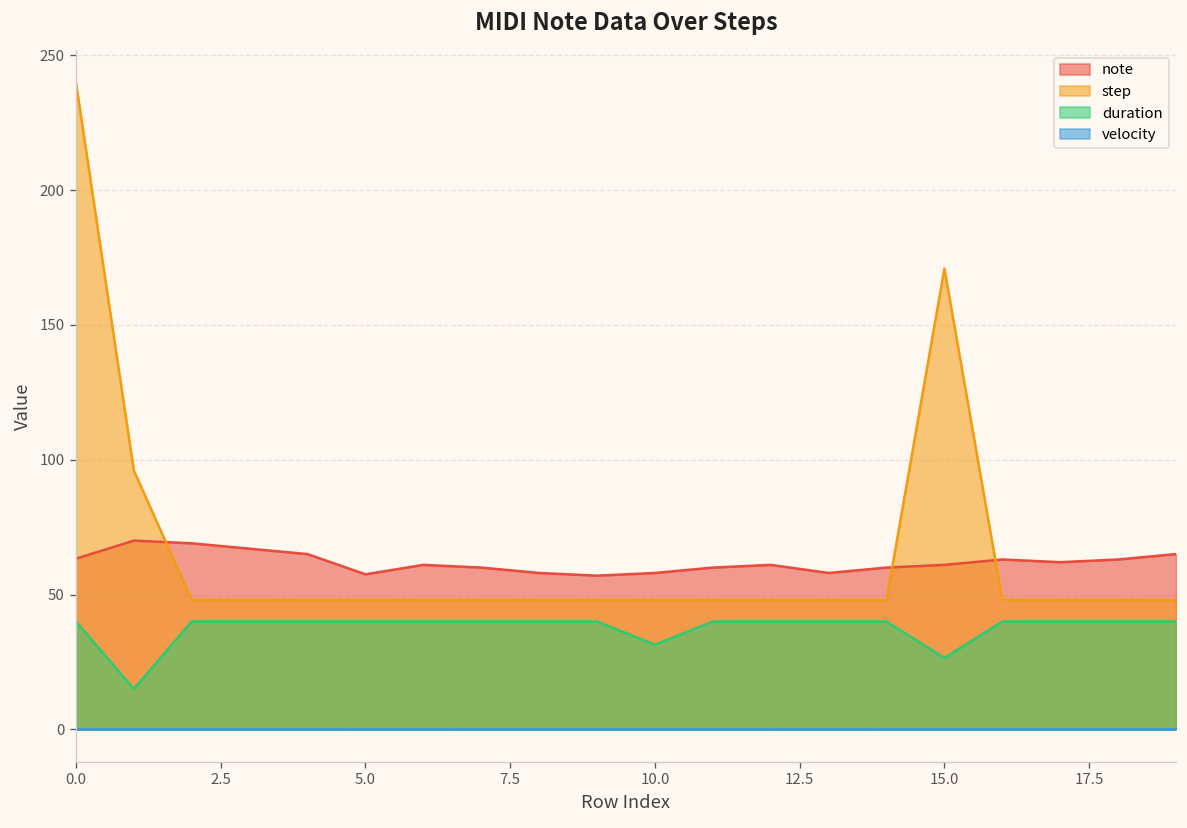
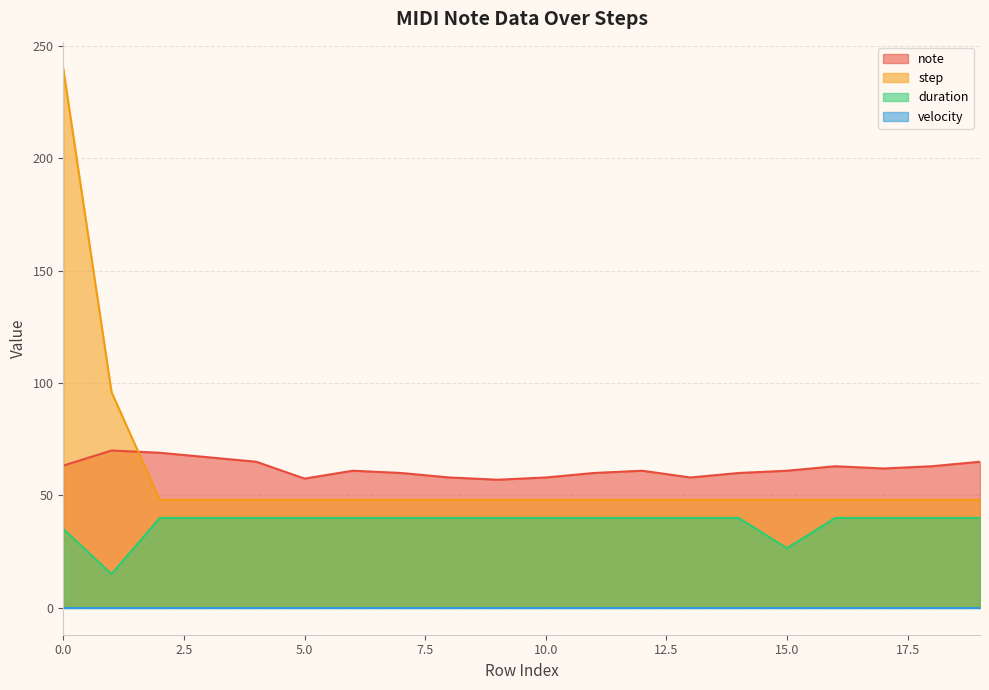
duration, 0.0: 40 -> 35
duration, 10.0: 31 -> 40
step, 15.0: 171 -> 48
